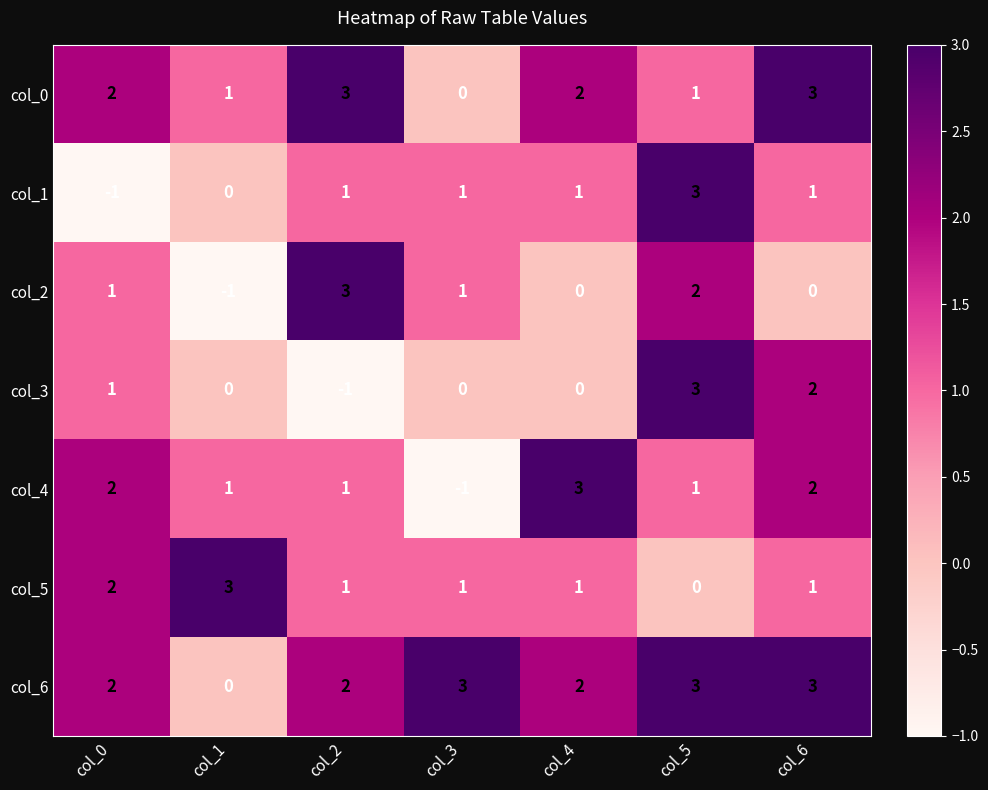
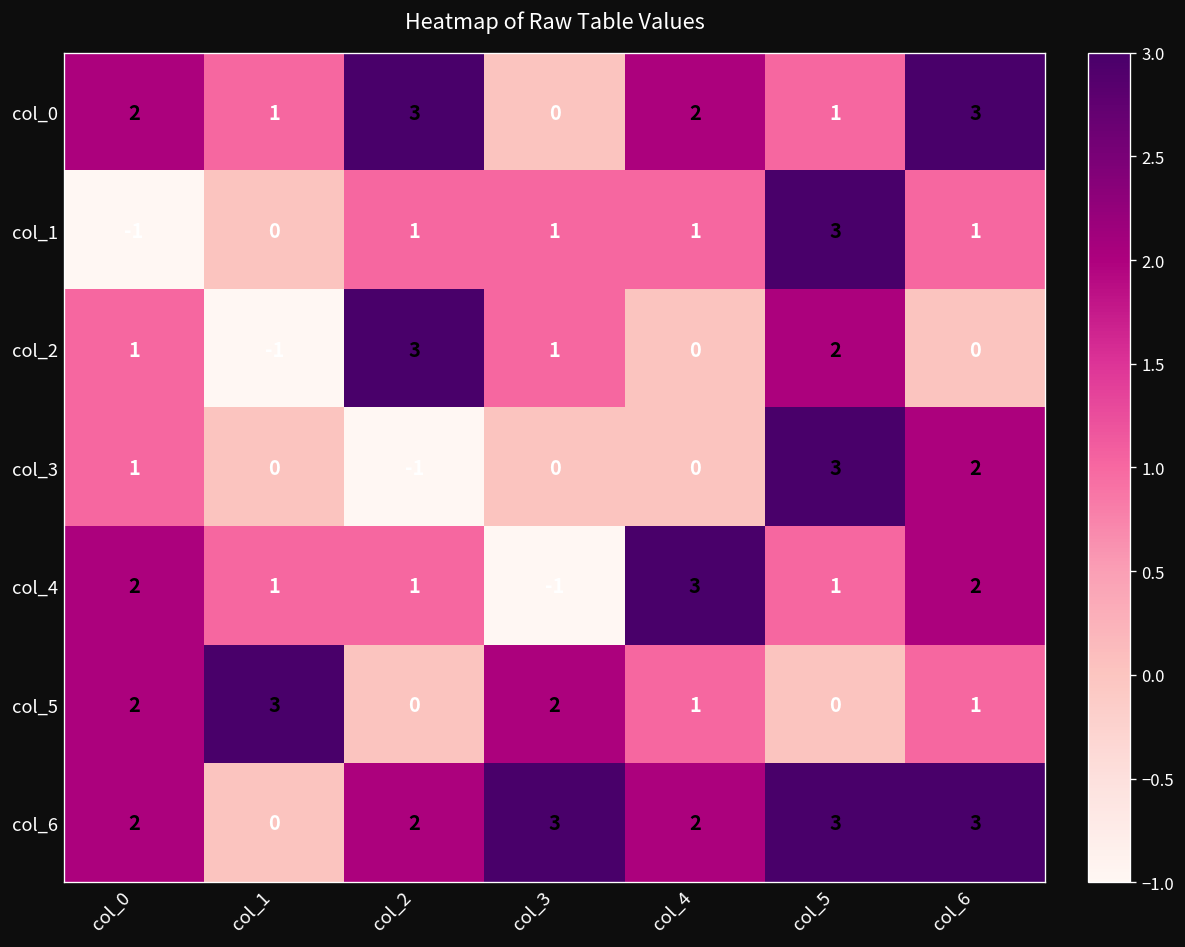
col_5, col_2: 1 -> 0
col_5, col_3: 1 -> 2
